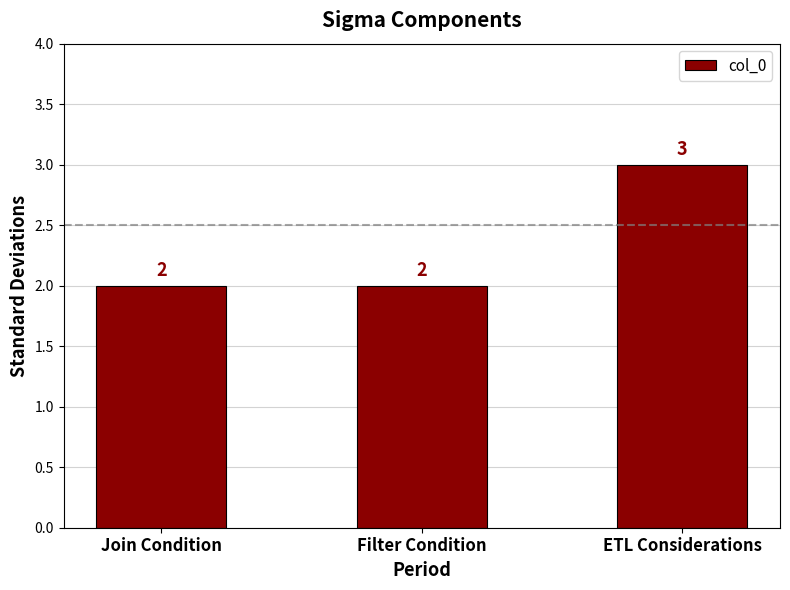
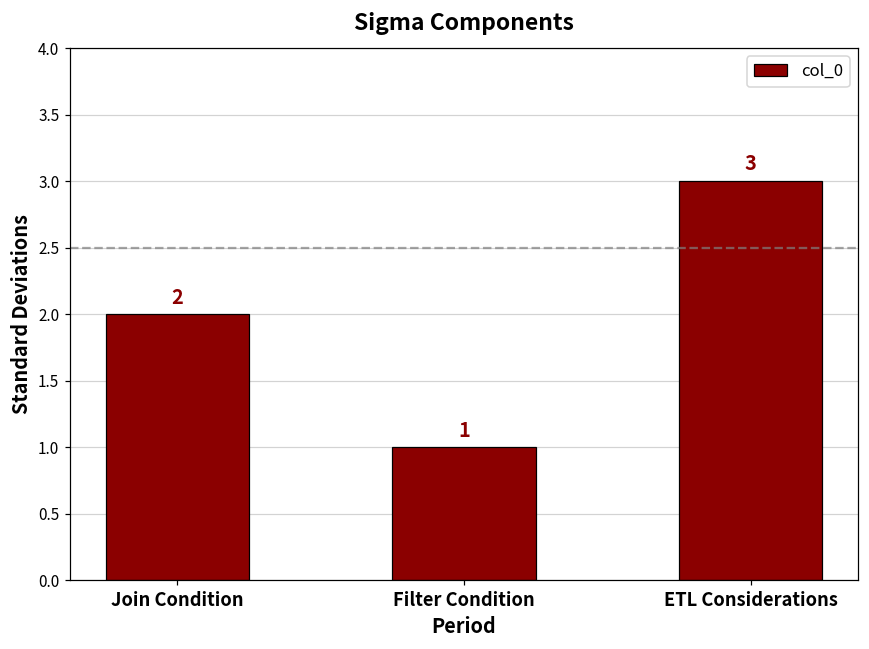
Filter Condition: 2 -> 1
